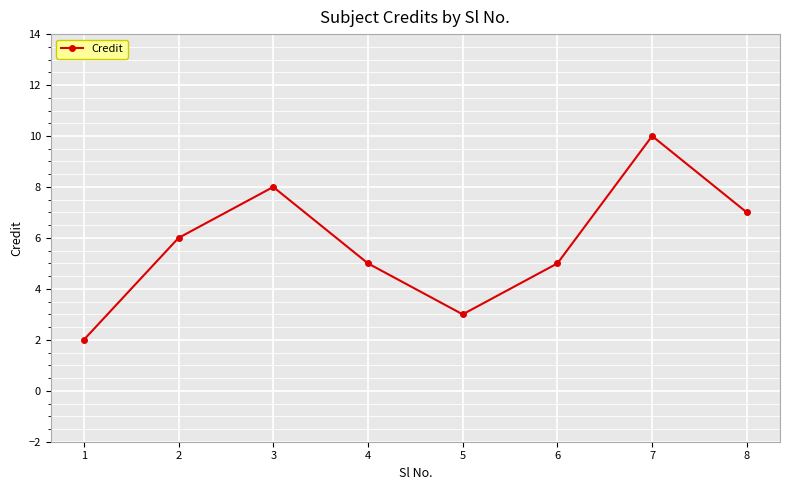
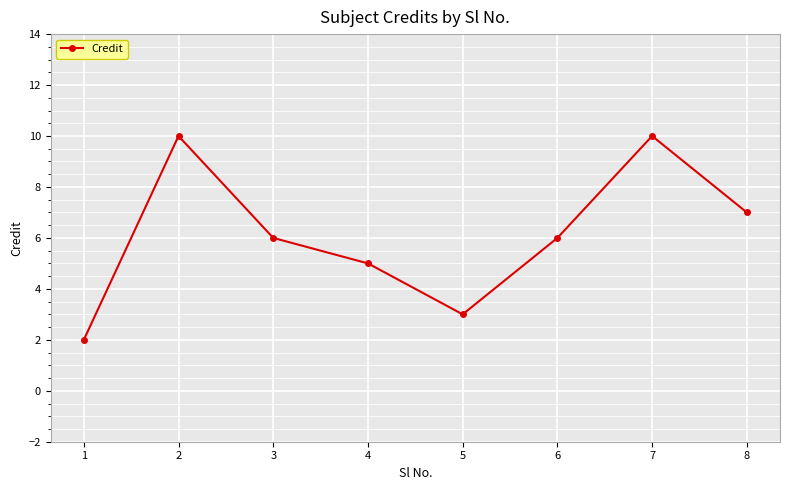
2: 6 -> 10
3: 8 -> 6
6: 5 -> 6
